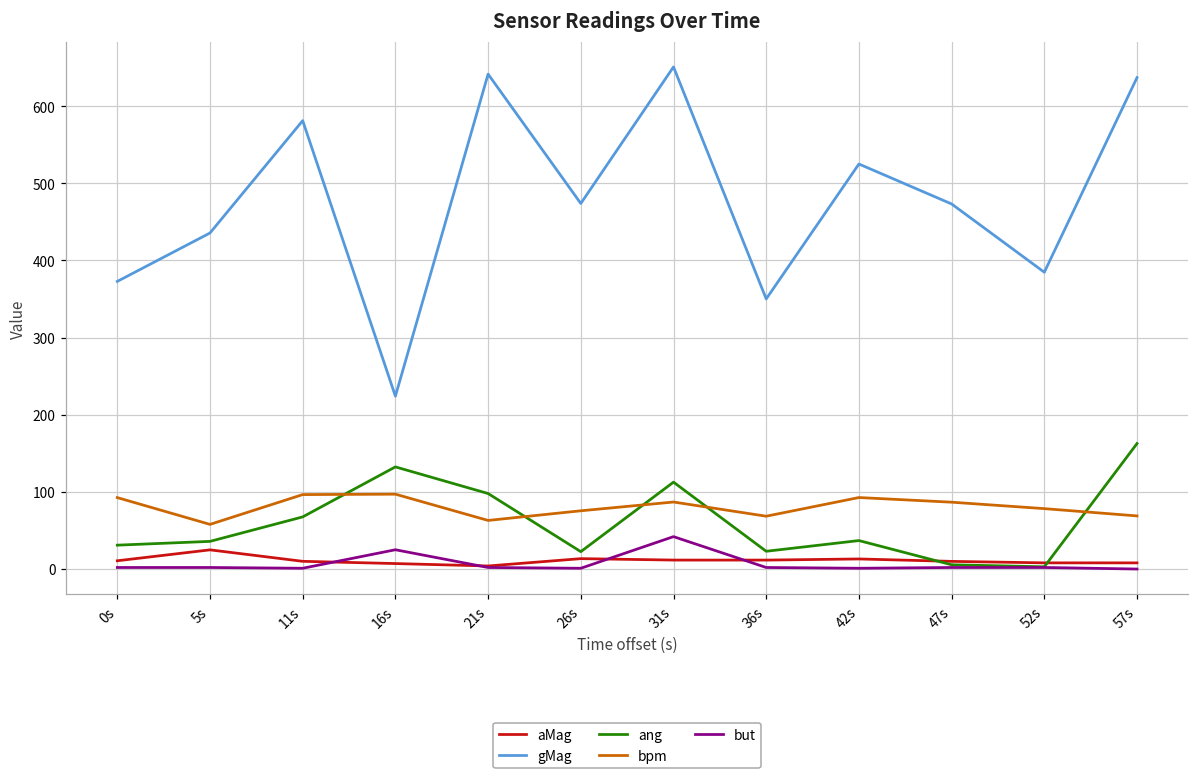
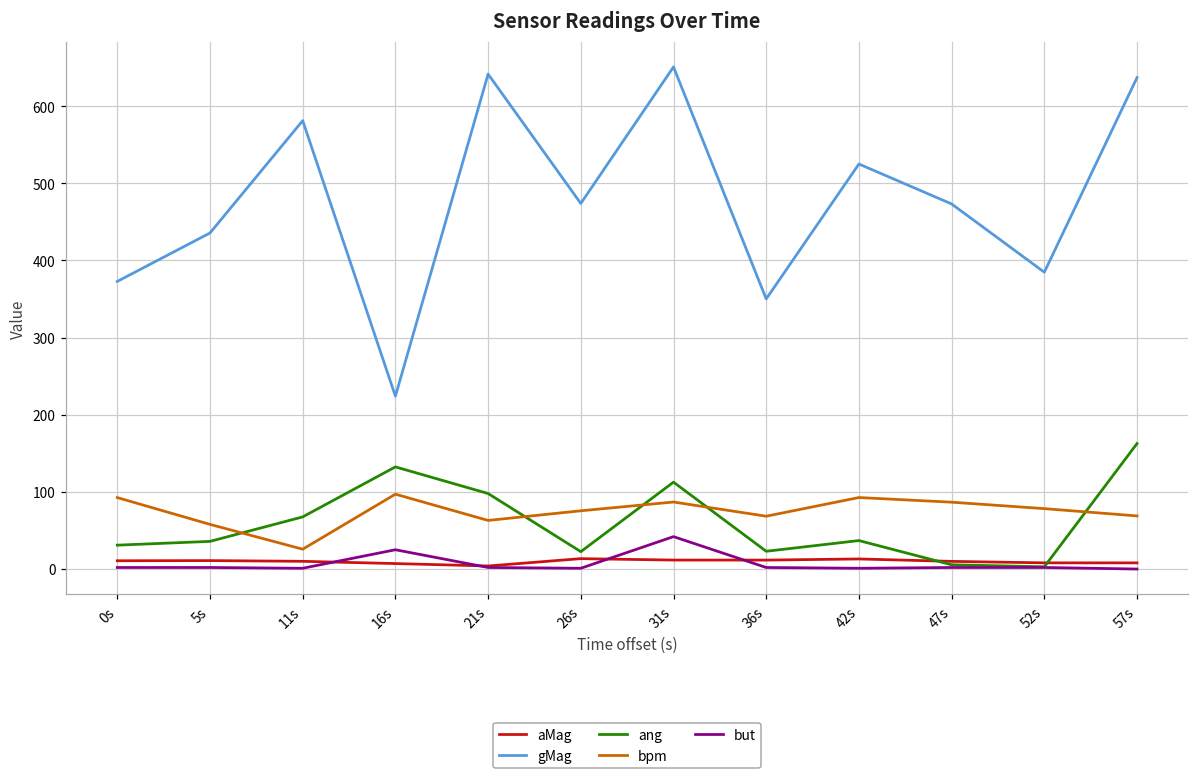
aMag, 5s: 20 -> 10
bpm, 11s: 100 -> 30
